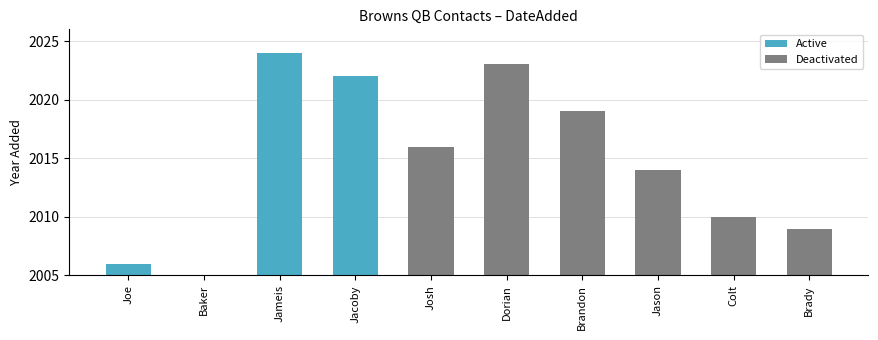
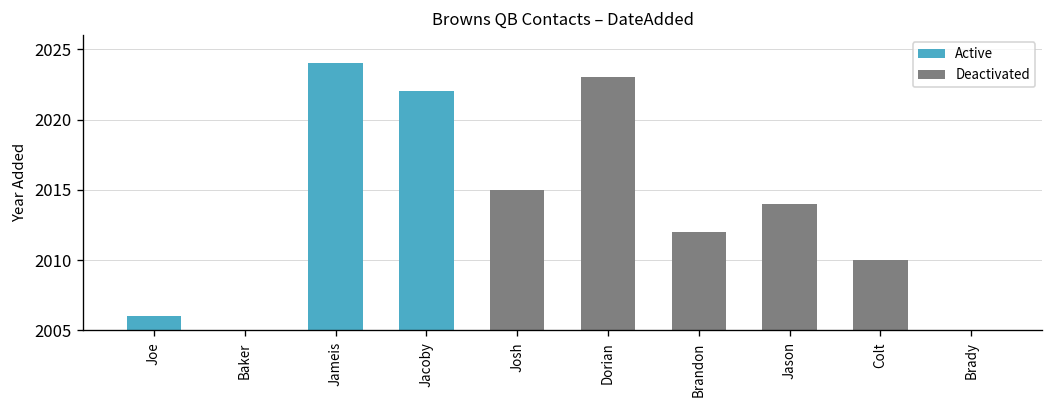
Josh: 2016 -> 2015
Brandon: 2019 -> 2012
Brady: 2009 -> 2005
